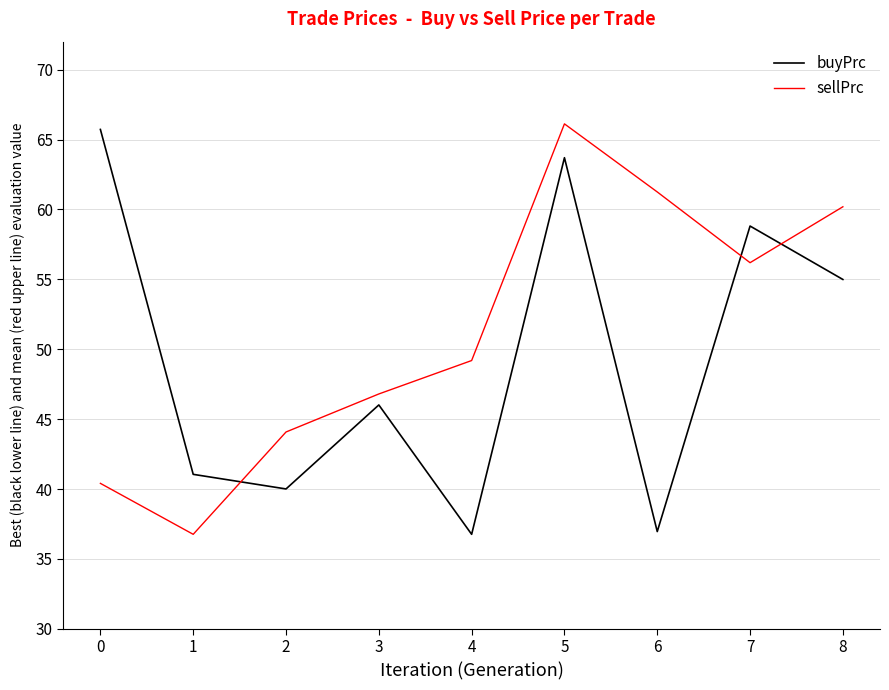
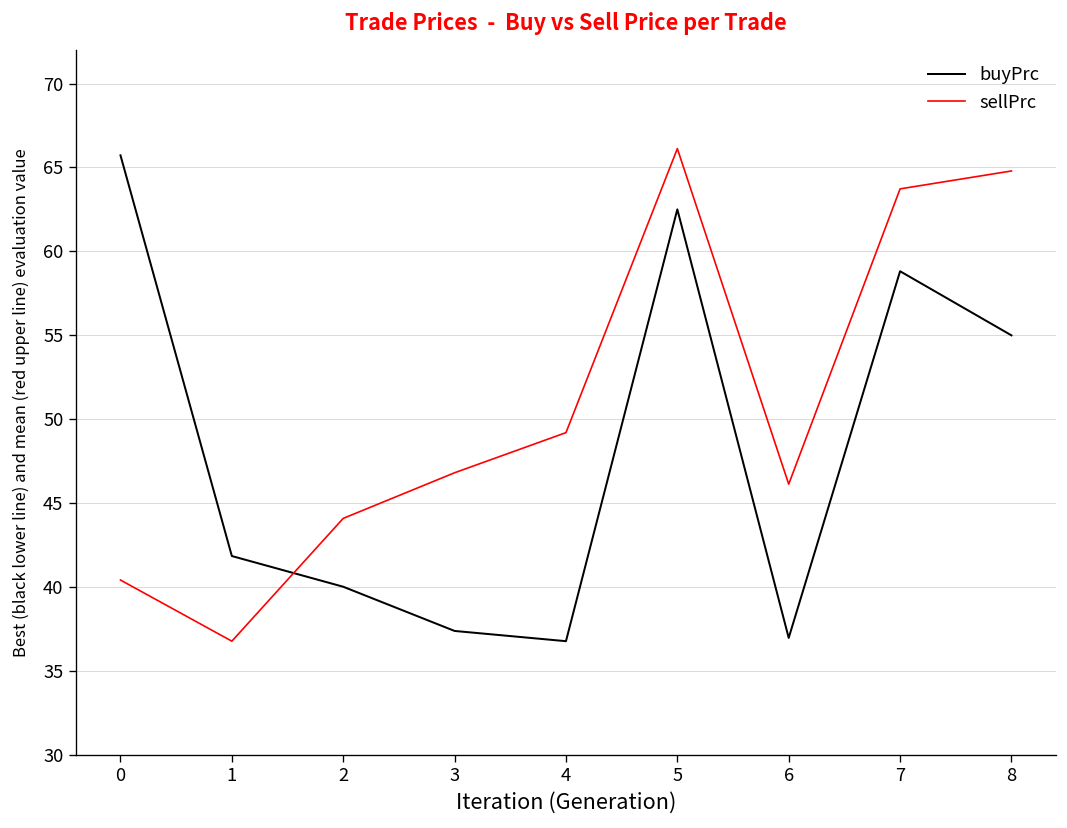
buyPrc, 1: 41.0 -> 41.8
buyPrc, 3: 46.0 -> 37.4
buyPrc, 5: 63.7 -> 62.5
sellPrc, 6: 61.3 -> 46.1
sellPrc, 7: 56.2 -> 63.7
sellPrc, 8: 60.2 -> 64.8
